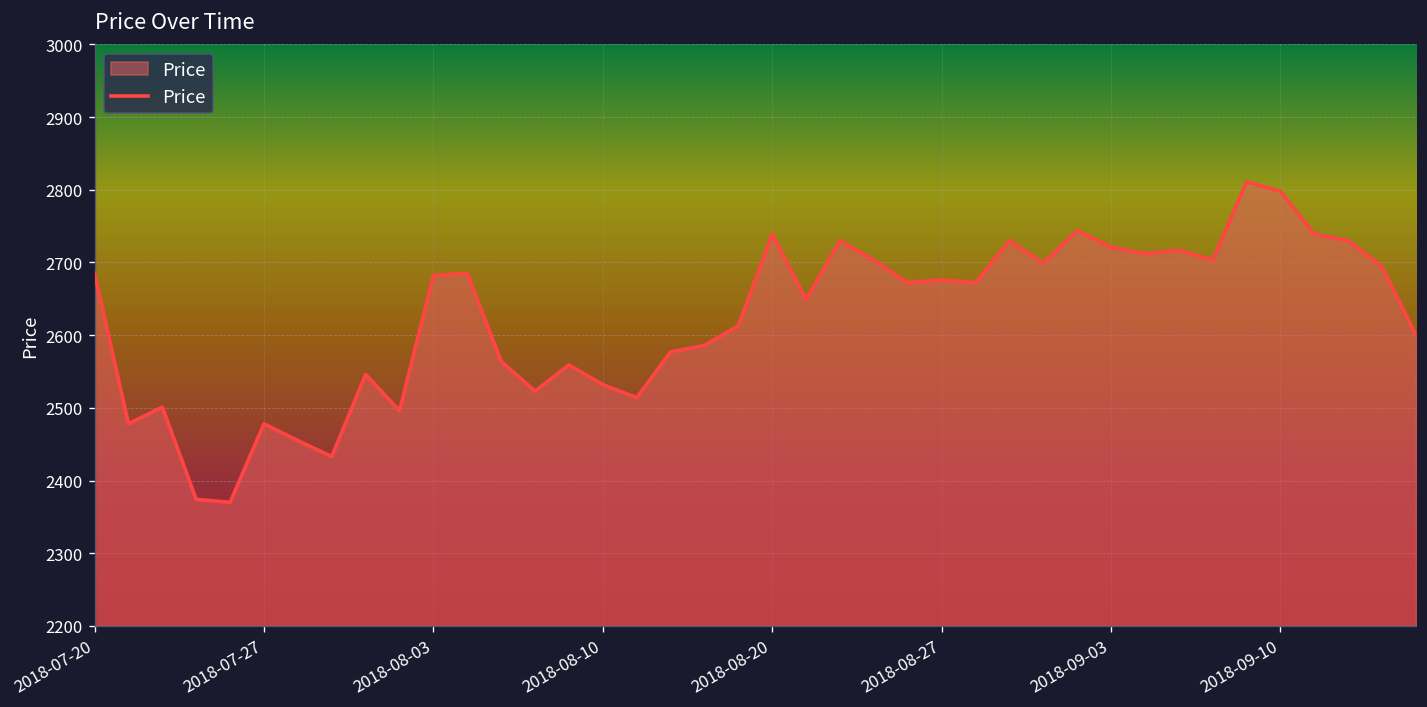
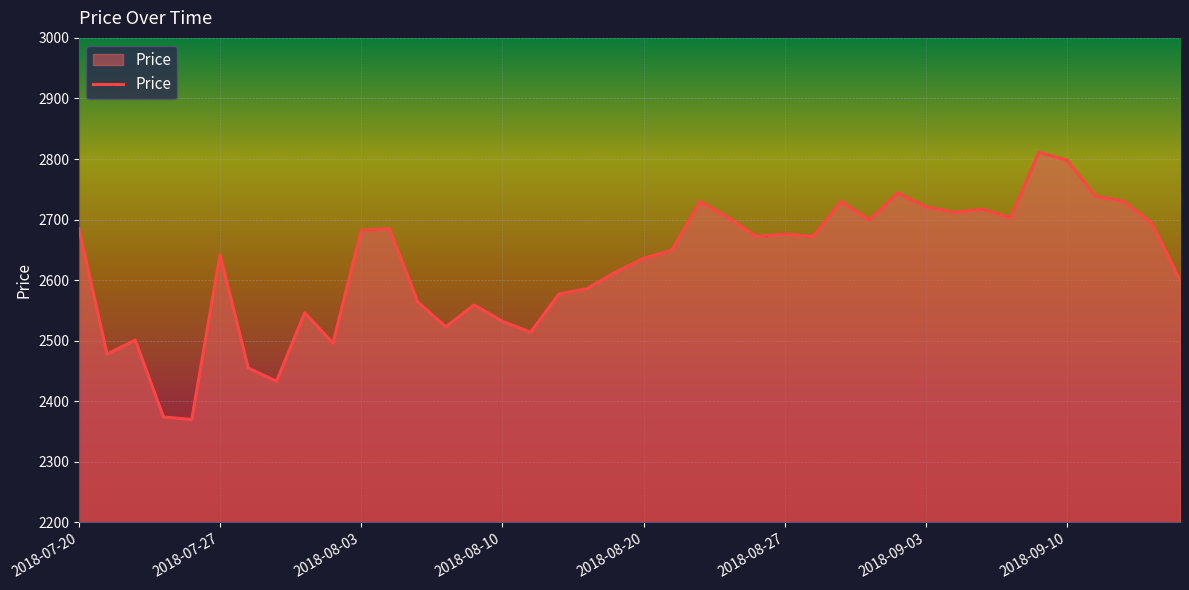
2018-07-27: 2480 -> 2640
2018-08-20: 2740 -> 2640
